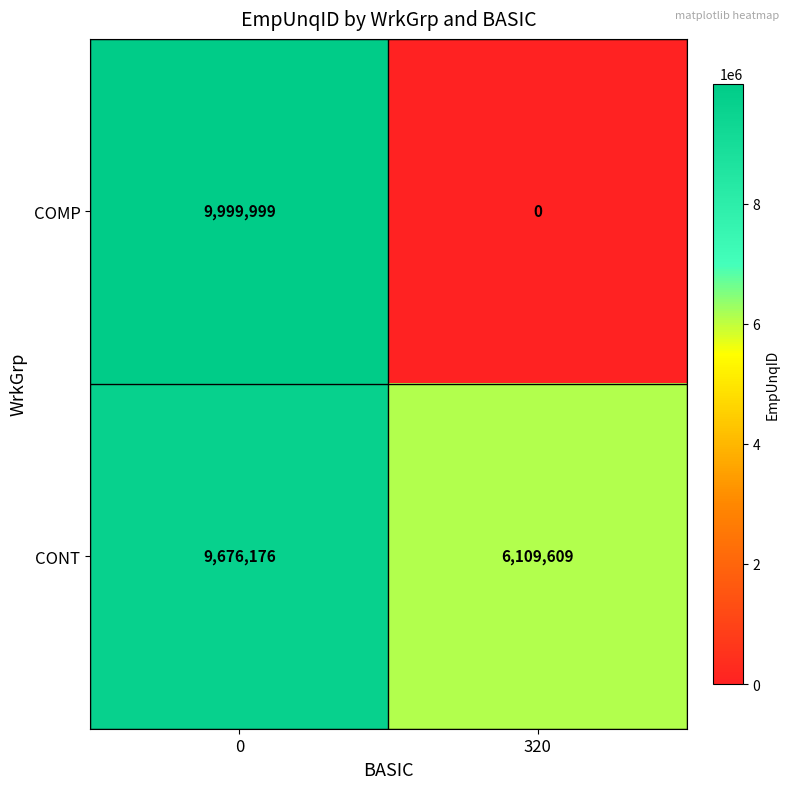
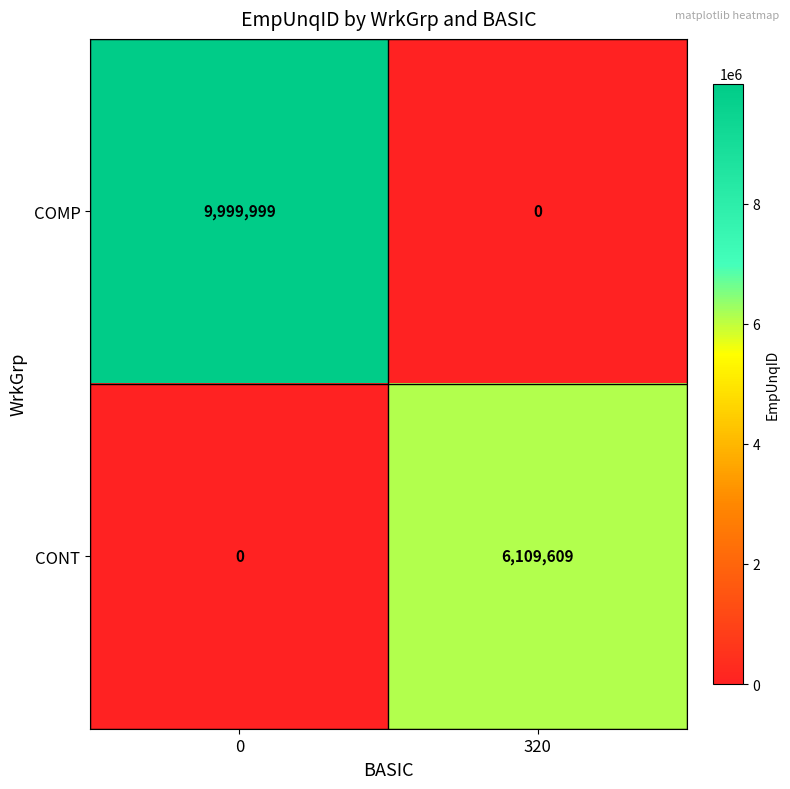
CONT, 0: 9,676,176 -> 0
